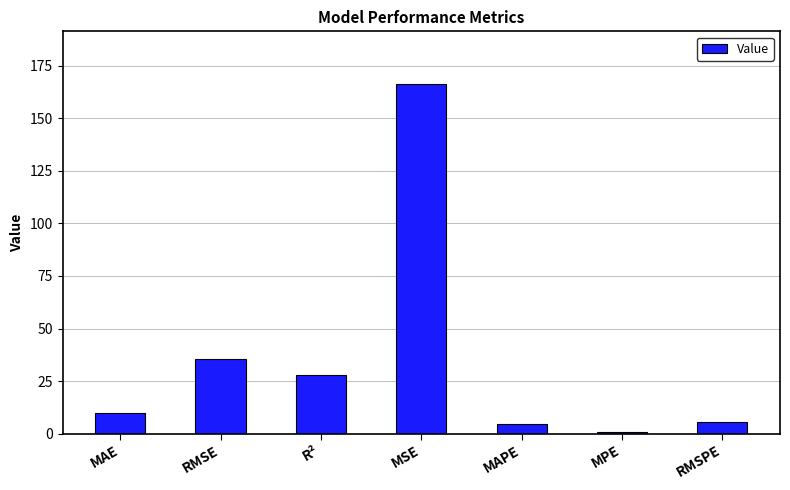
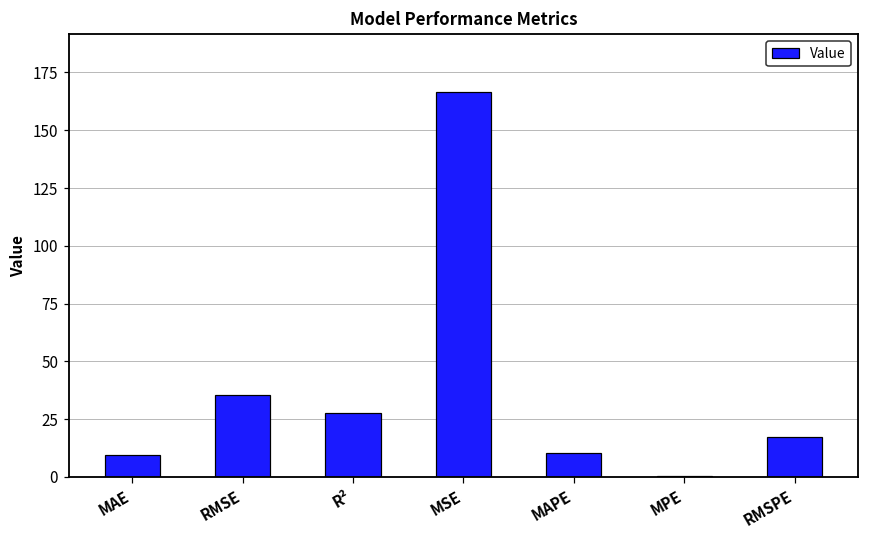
MAPE: 4 -> 11
RMSPE: 5 -> 17
